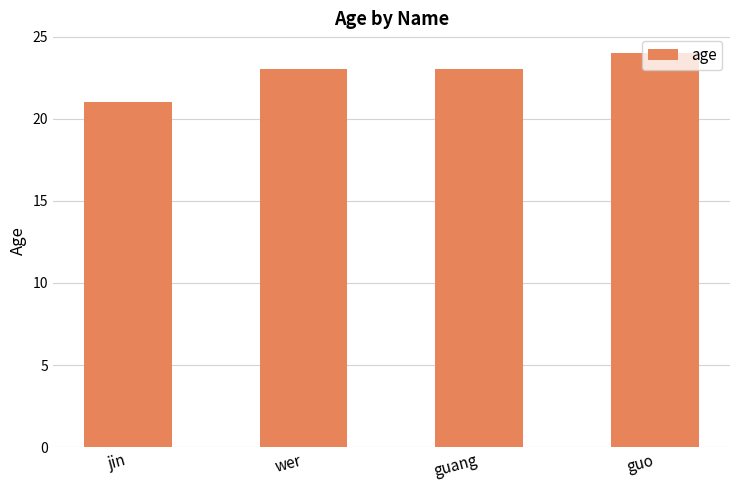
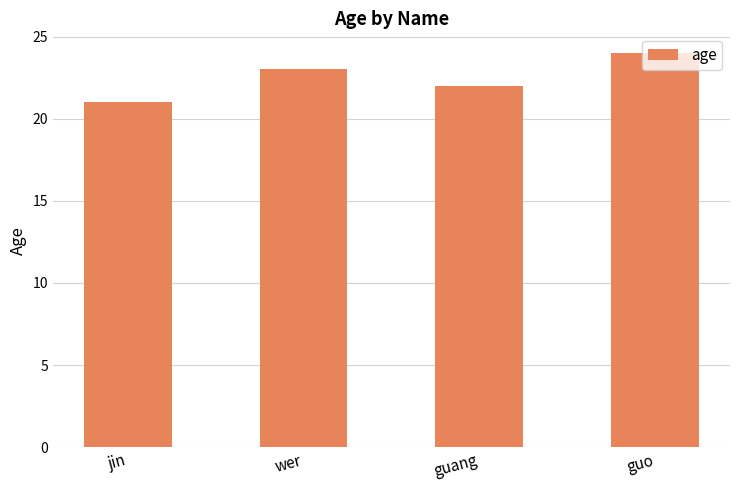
guang: 23 -> 22
